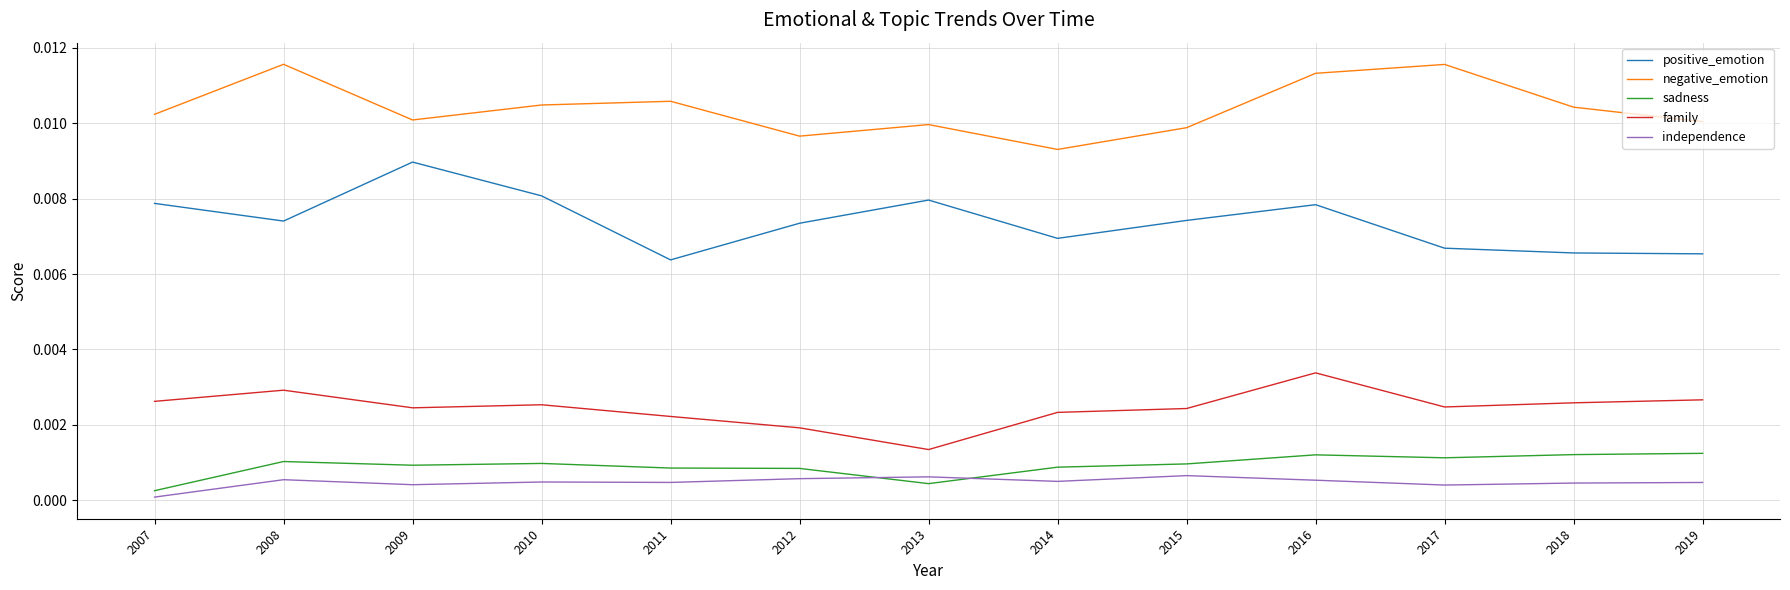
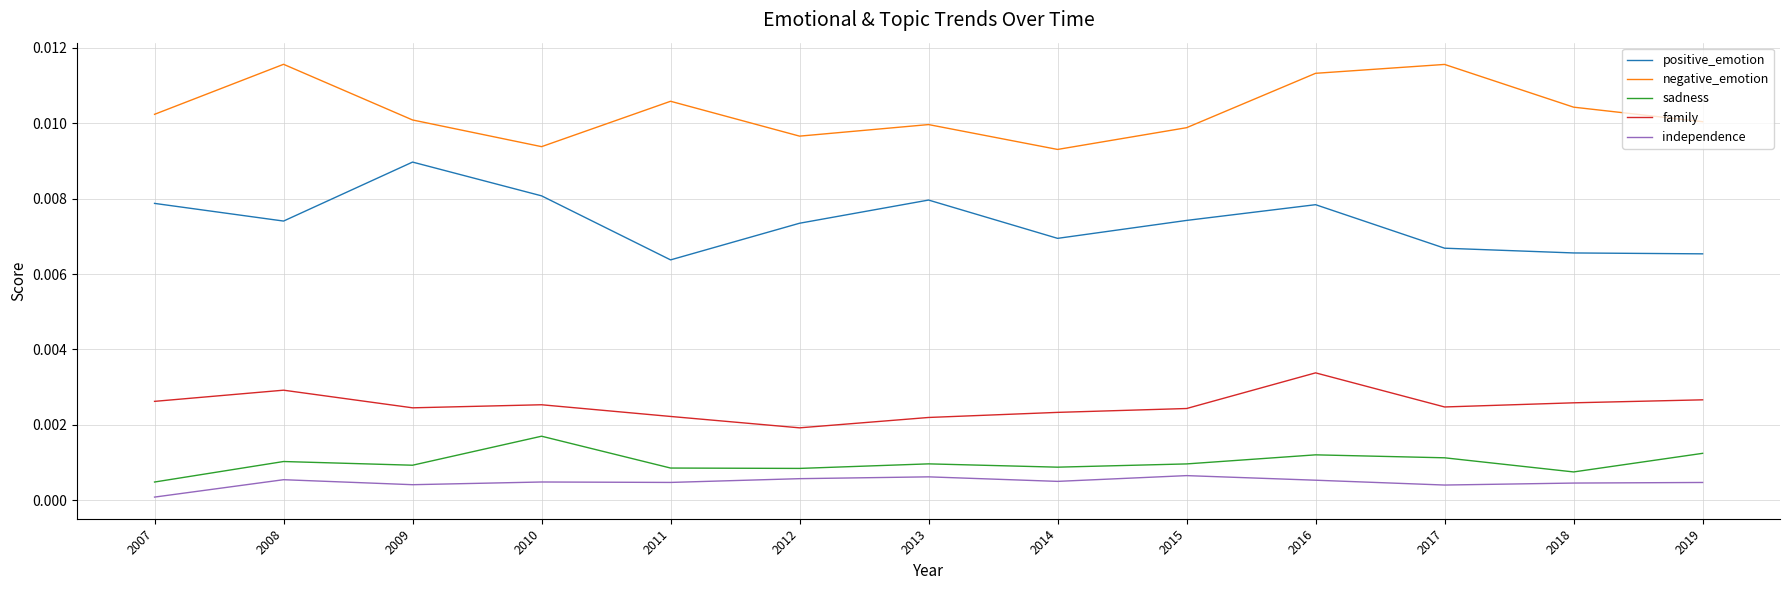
sadness, 2007: 0.0003 -> 0.0005
negative_emotion, 2010: 0.0105 -> 0.0094
sadness, 2010: 0.0010 -> 0.0017
sadness, 2013: 0.0004 -> 0.0010
family, 2013: 0.0013 -> 0.0022
sadness, 2018: 0.0012 -> 0.0008
